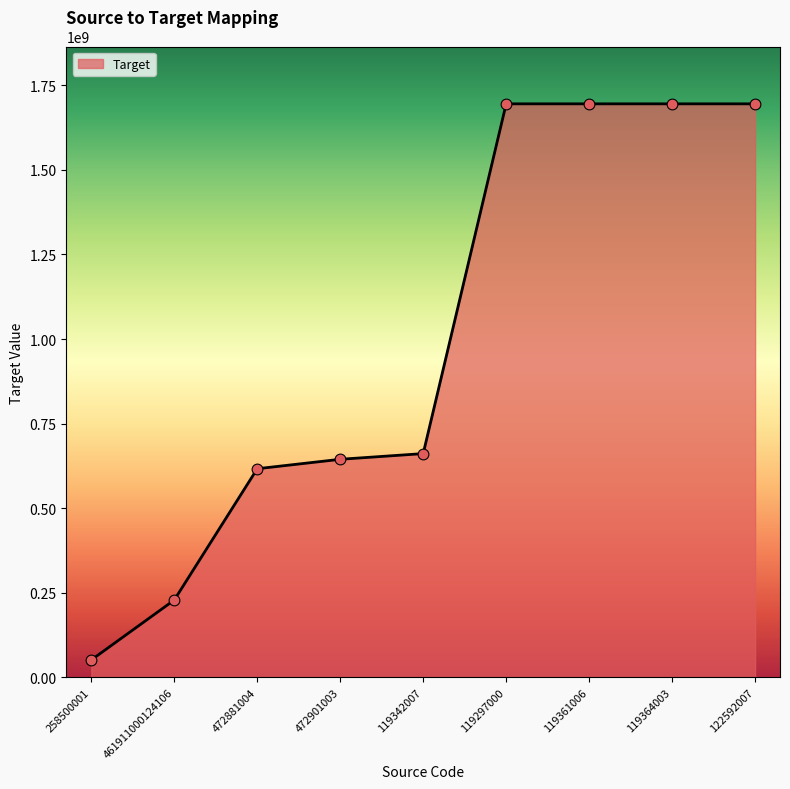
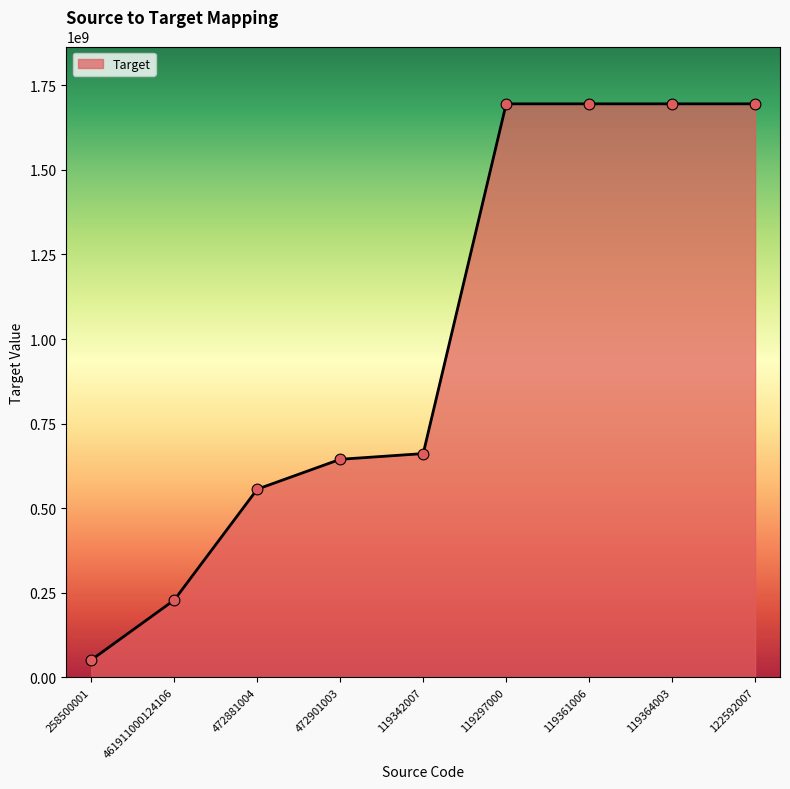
472881004: 620000000 -> 560000000
